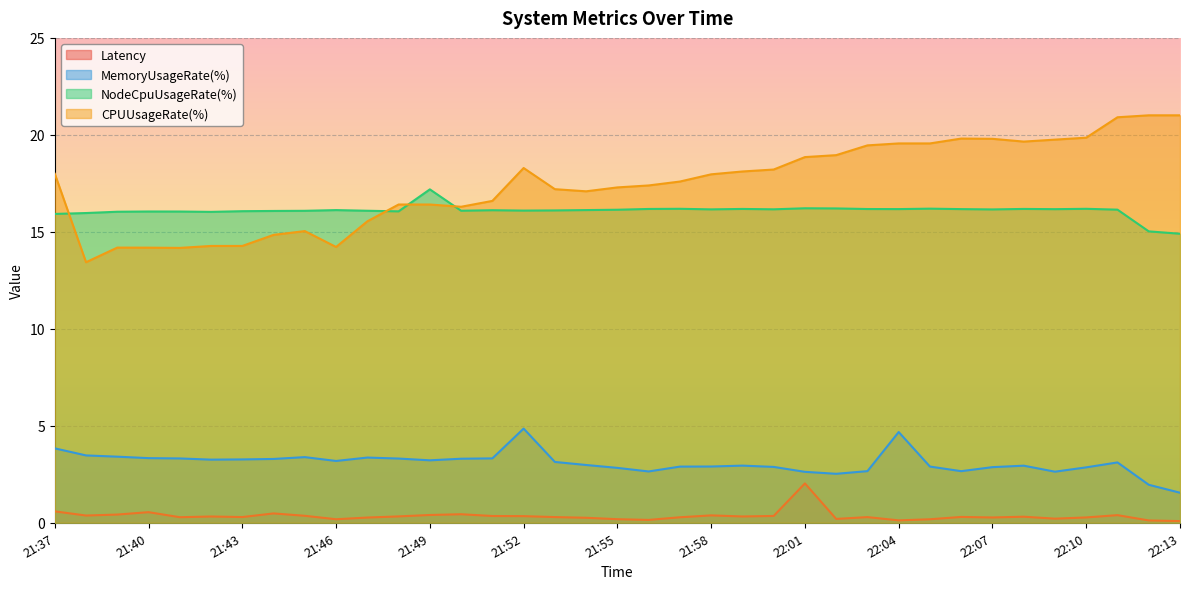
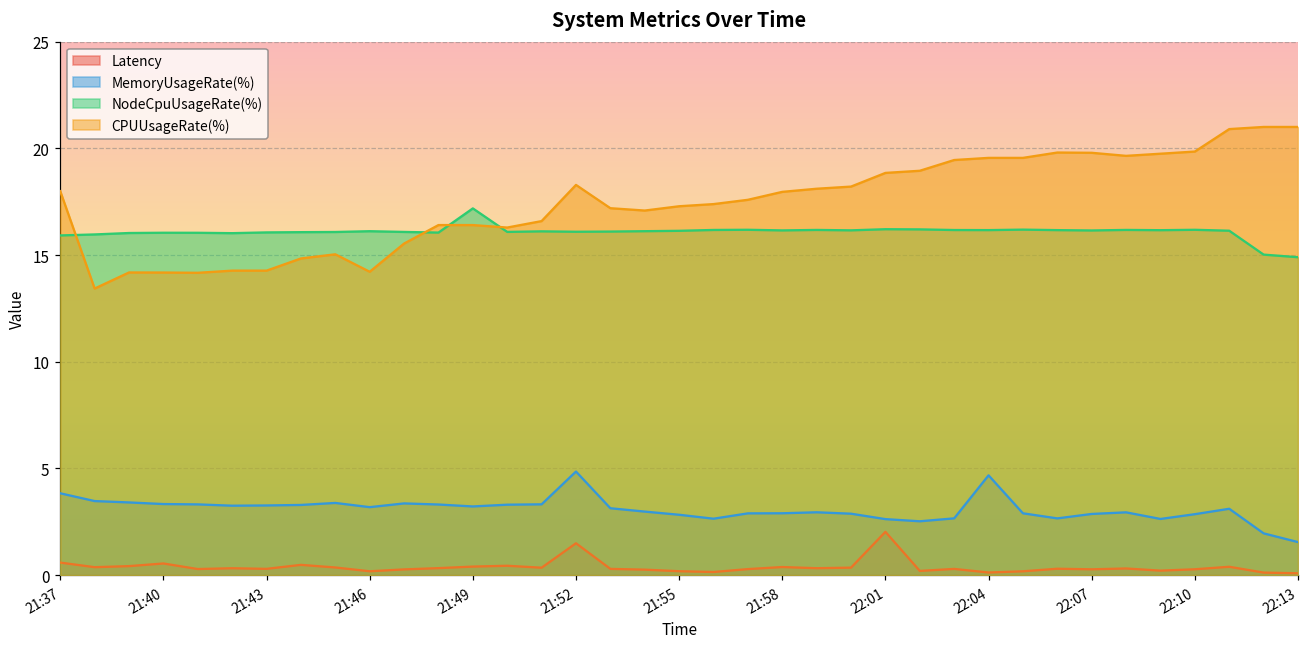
Latency, 21:52: 0.3 -> 1.5
